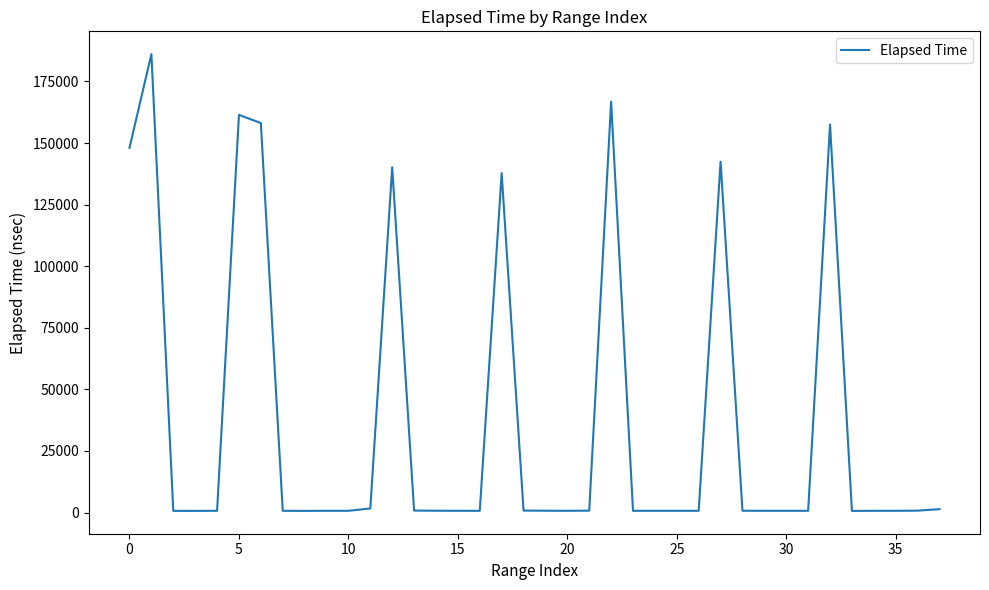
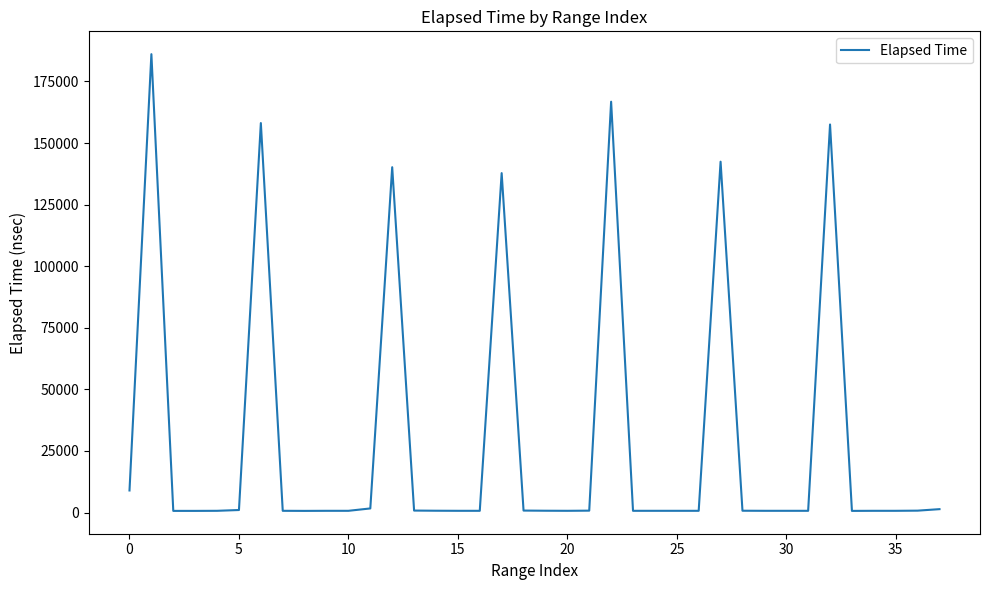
0: 148000 -> 9000
5: 161000 -> 1000
